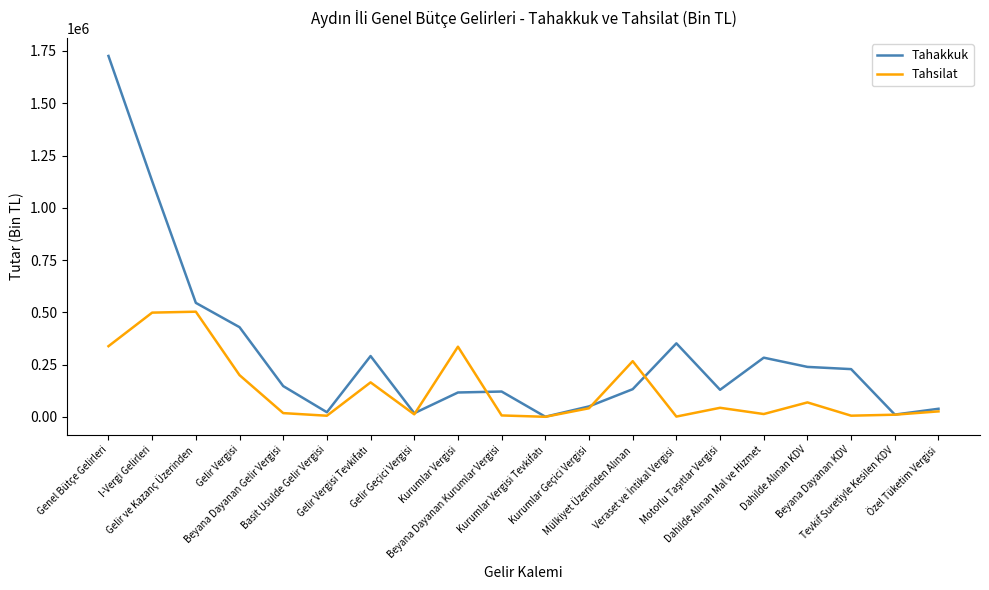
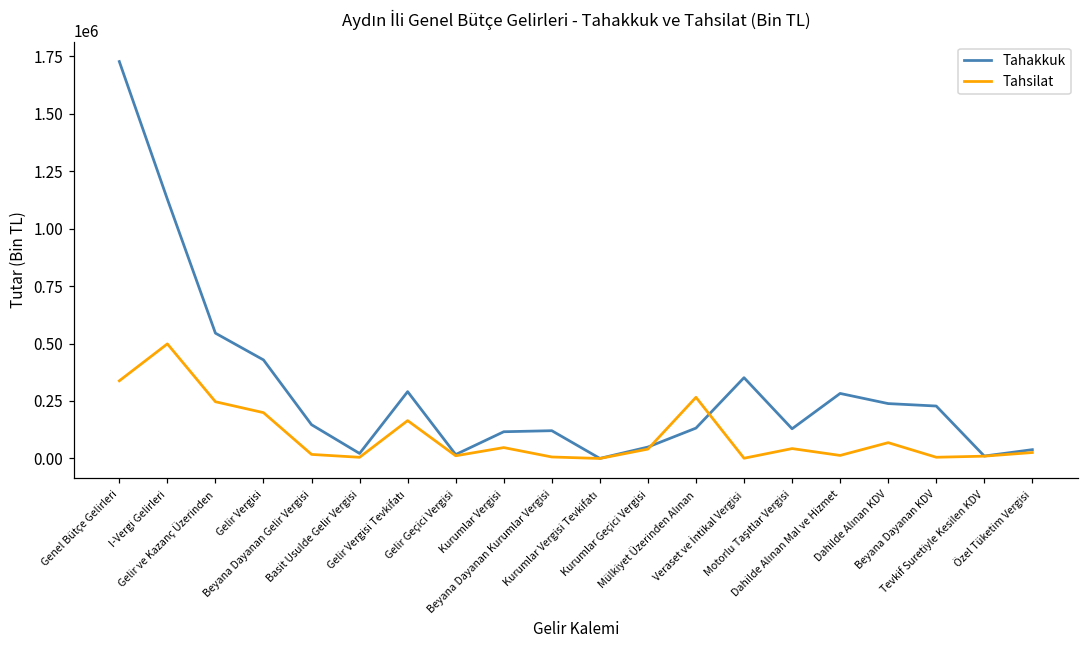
Tahsilat, Gelir ve Kazanç Üzerinden: 500000 -> 250000
Tahsilat, Kurumlar Vergisi: 340000 -> 50000
